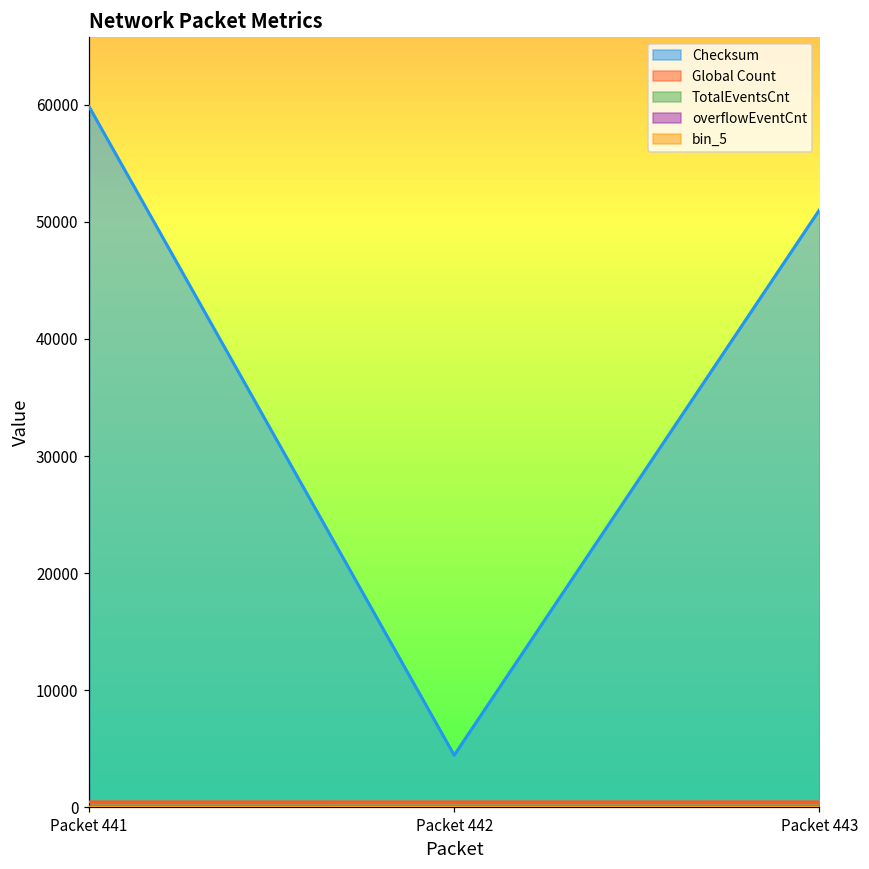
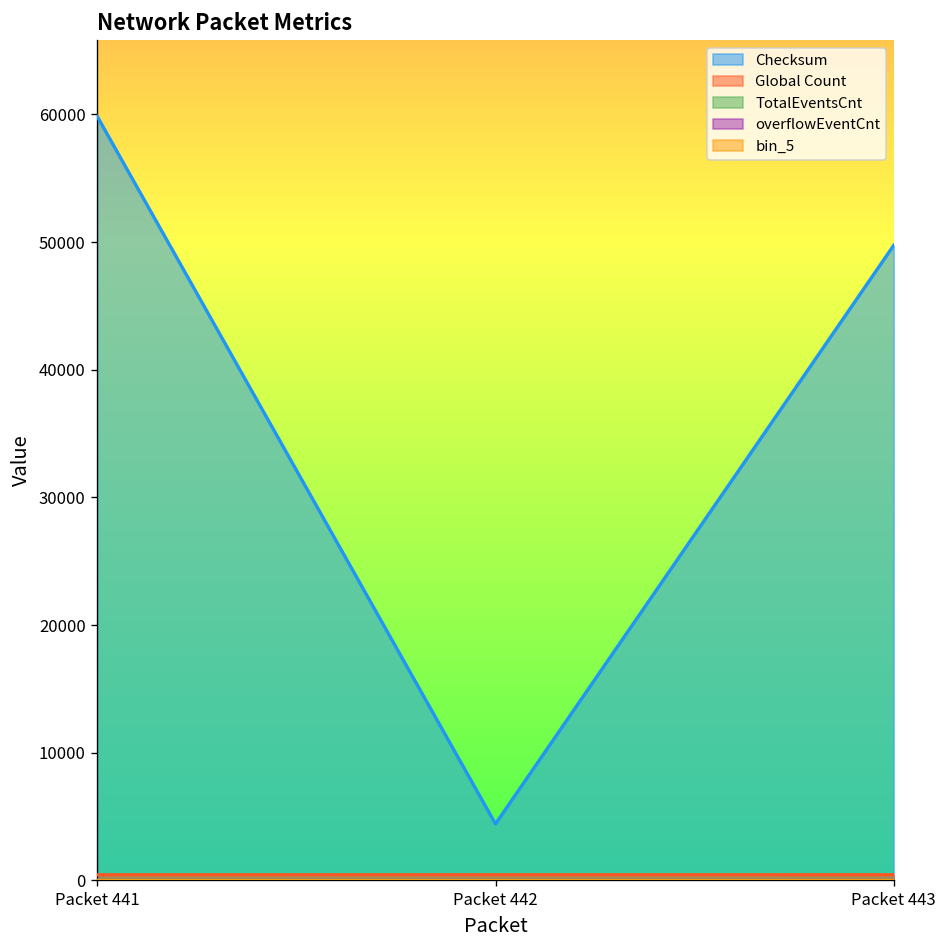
Checksum, Packet 443: 51000 -> 49800
